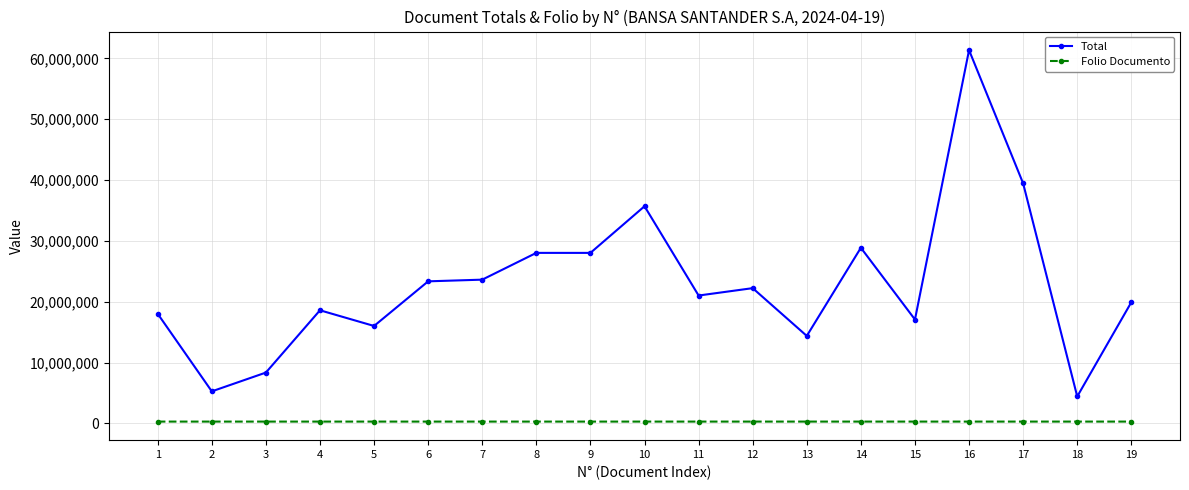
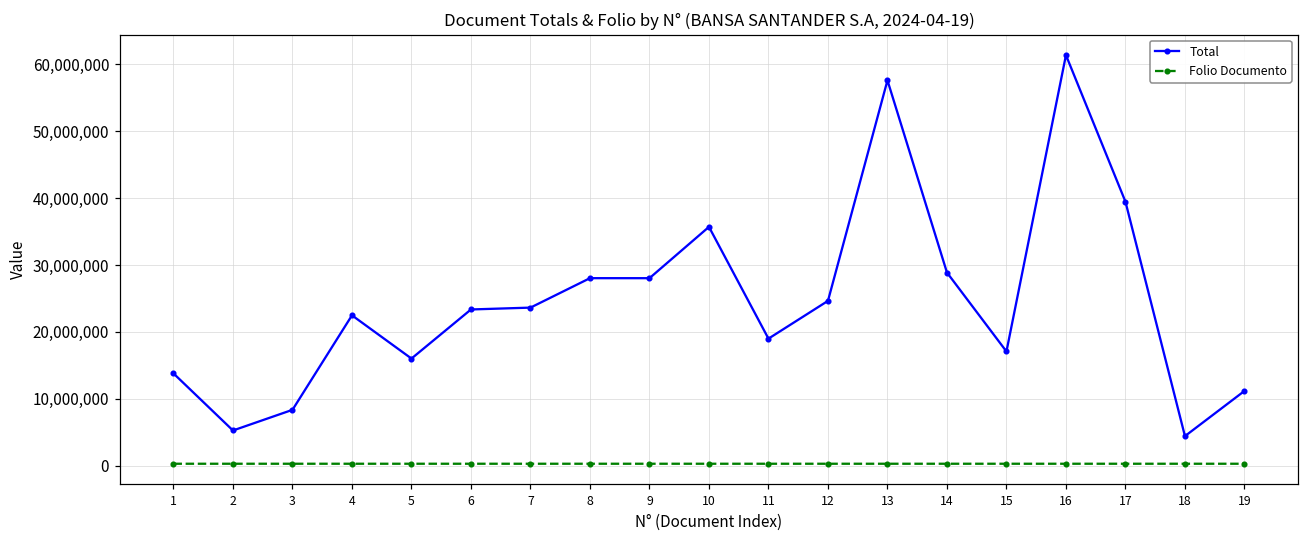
Total, 1: 18,000,000 -> 14,000,000
Total, 4: 19,000,000 -> 22,000,000
Total, 11: 21,000,000 -> 19,000,000
Total, 12: 22,000,000 -> 25,000,000
Total, 13: 14,000,000 -> 58,000,000
Total, 19: 20,000,000 -> 11,000,000
